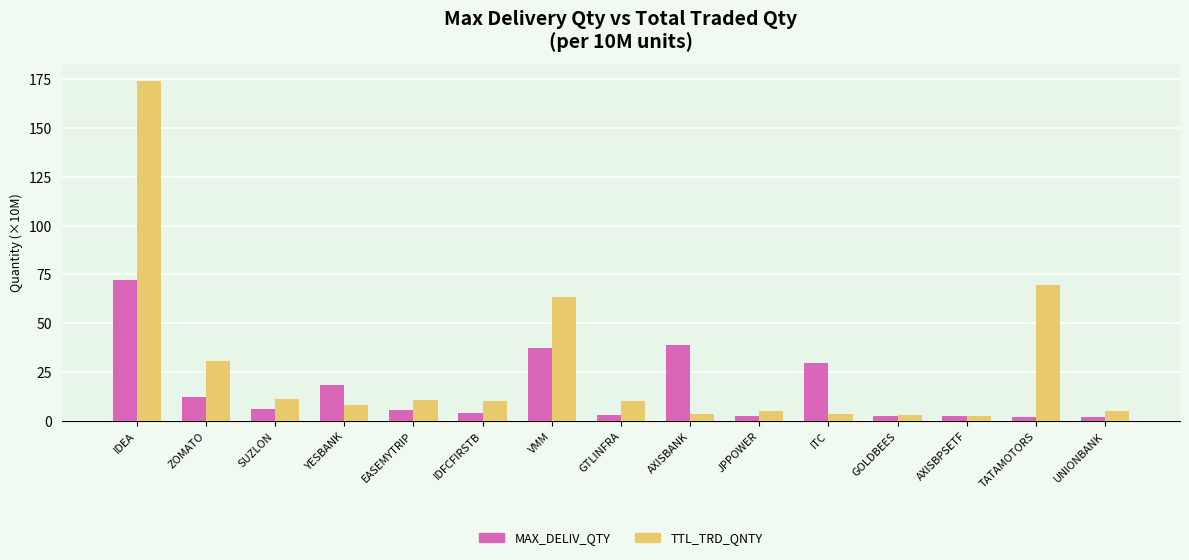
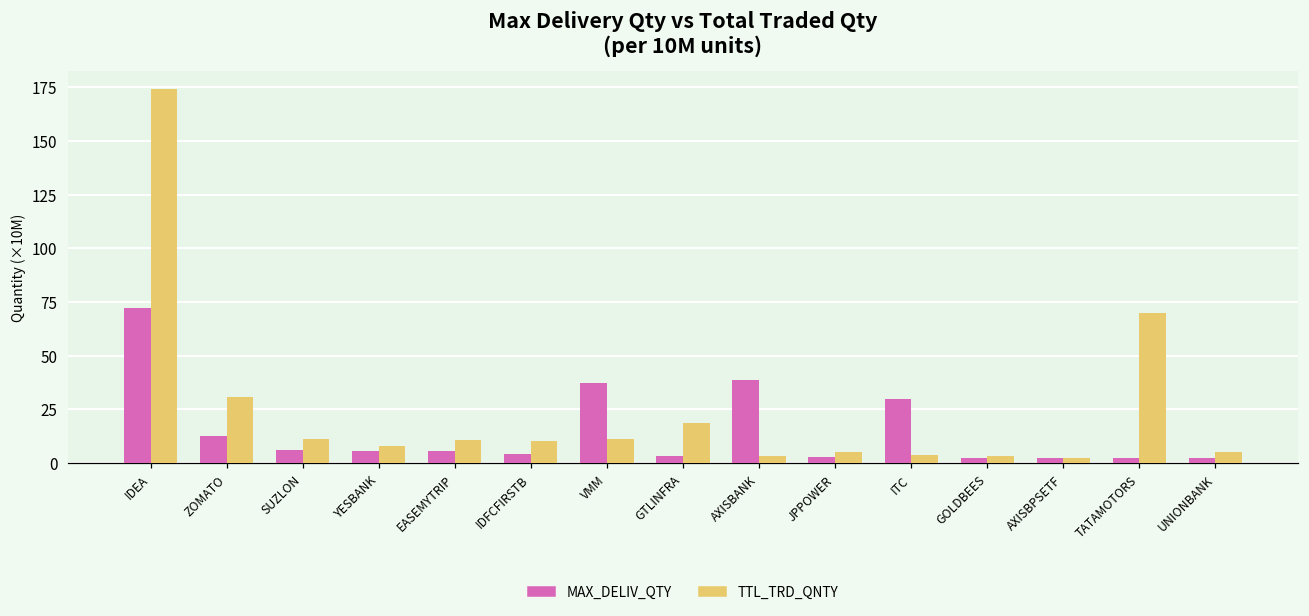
MAX_DELIV_QTY, YESBANK: 19 -> 6
TTL_TRD_QNTY, VMM: 63 -> 11
TTL_TRD_QNTY, GTLINFRA: 10 -> 19
